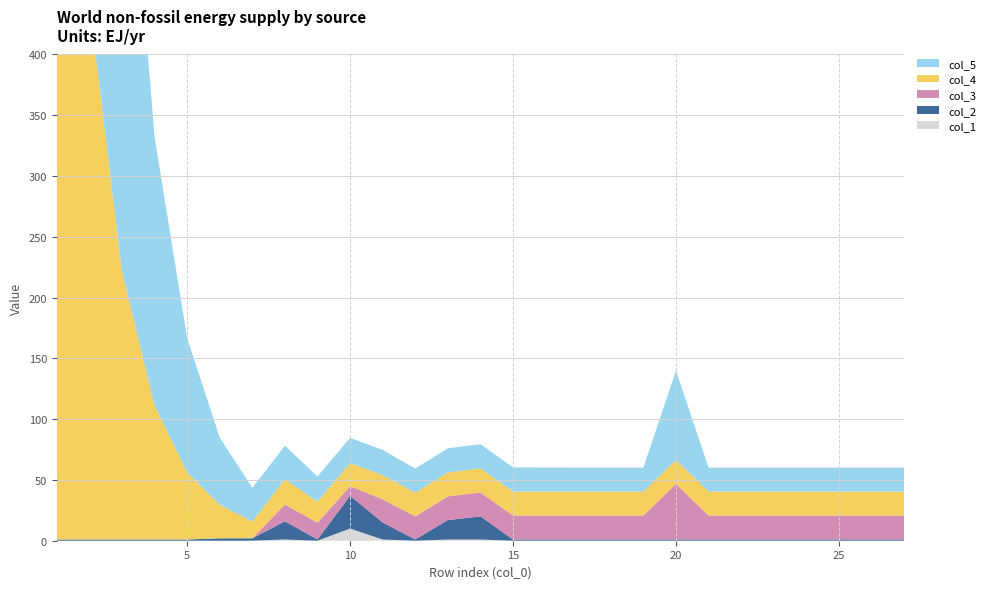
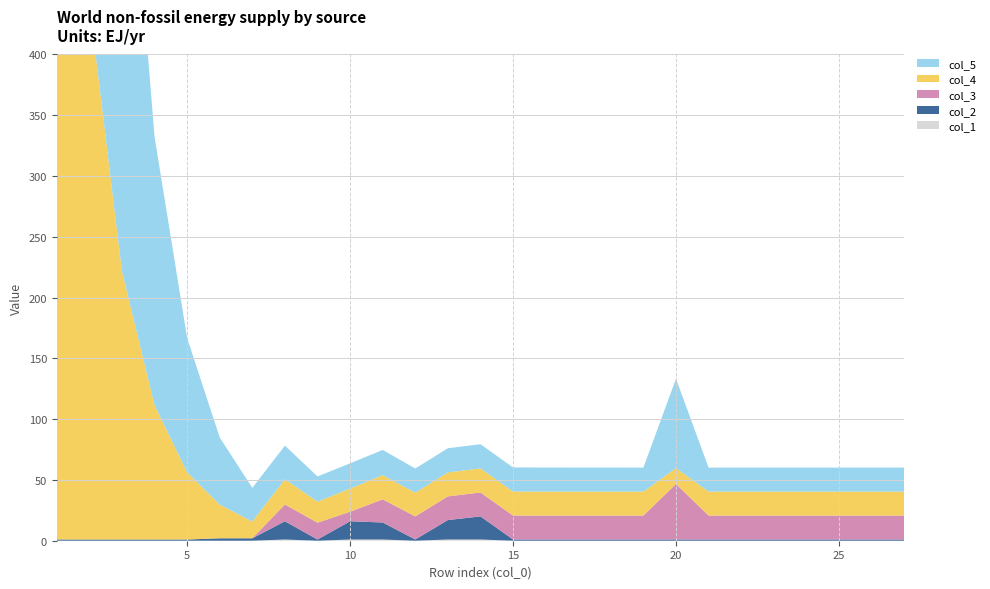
col_1, 10: 10 -> 1
col_2, 10: 27 -> 15
col_4, 20: 20 -> 13
